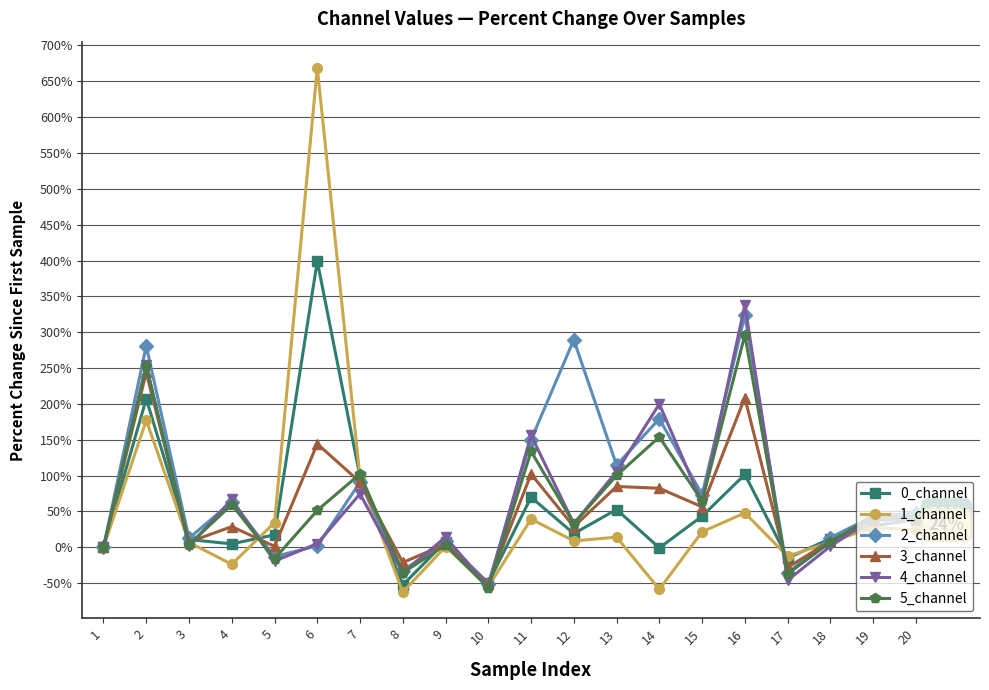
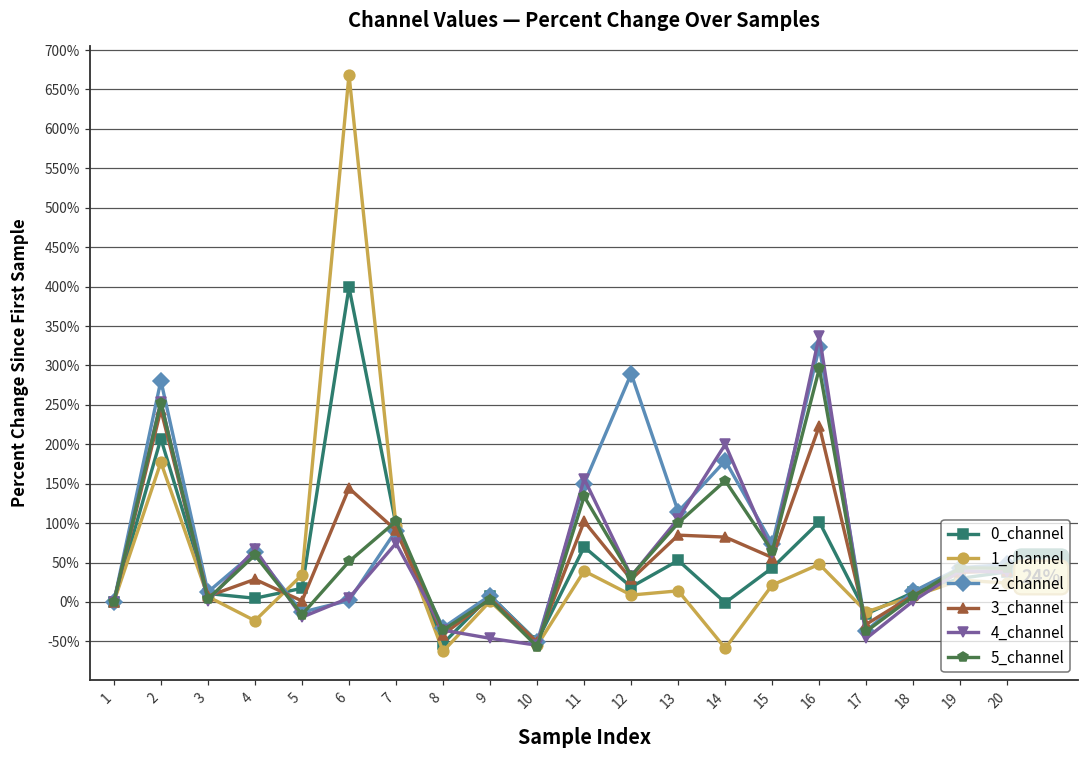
3_channel, 8: -20% -> -40%
4_channel, 9: 10% -> -50%
3_channel, 16: 210% -> 220%
